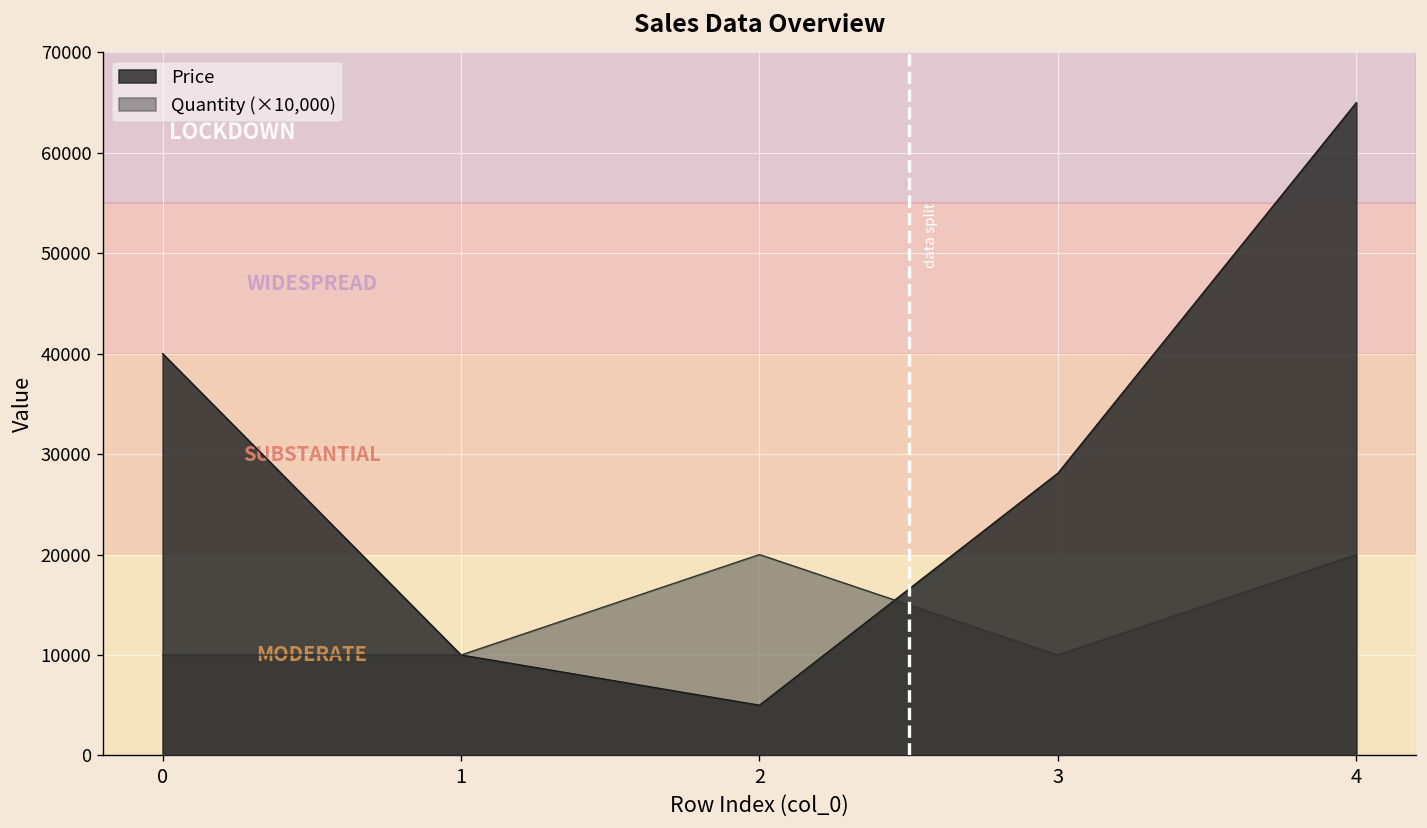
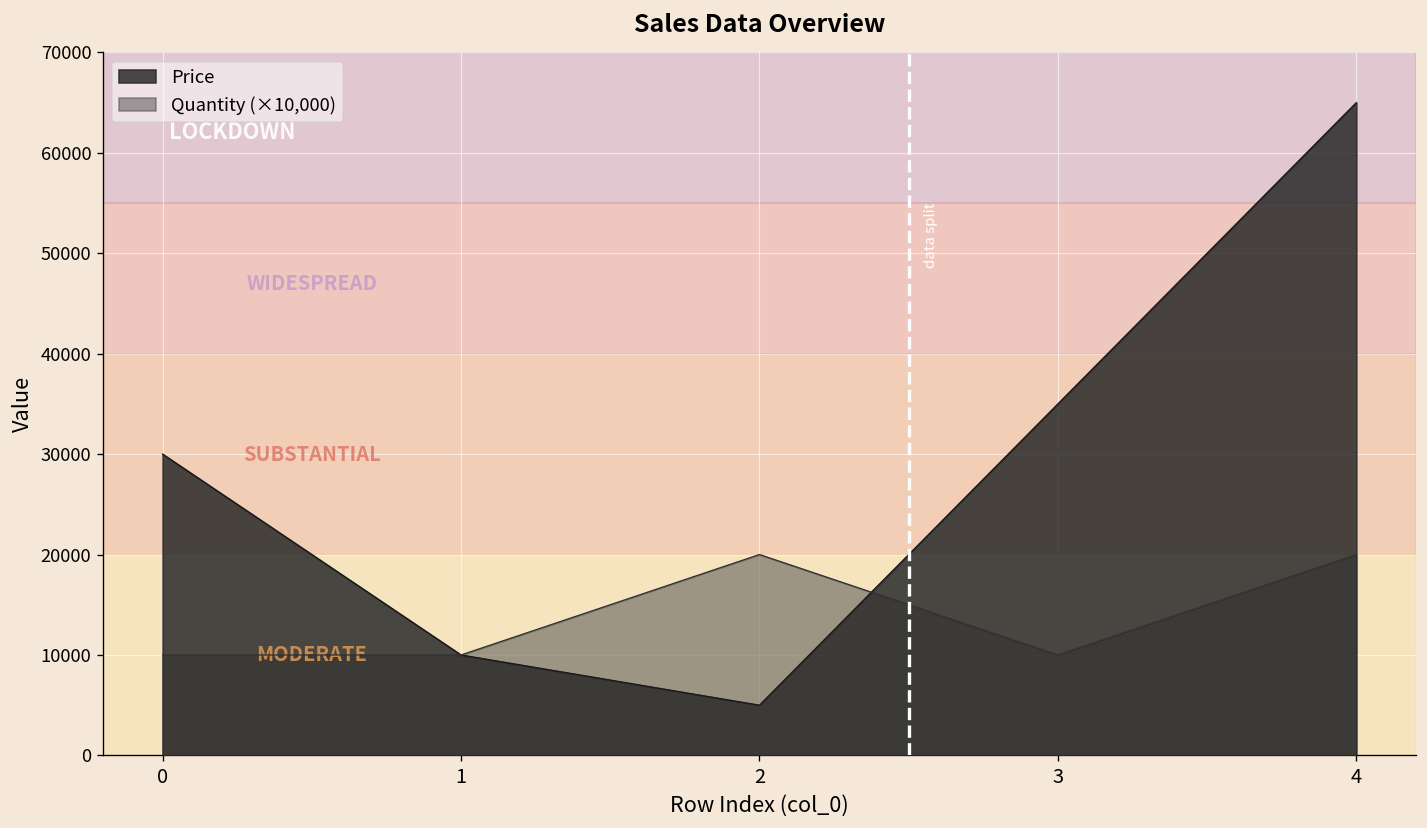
Price, 0: 40000 -> 30000
Price, 3: 28000 -> 35000
